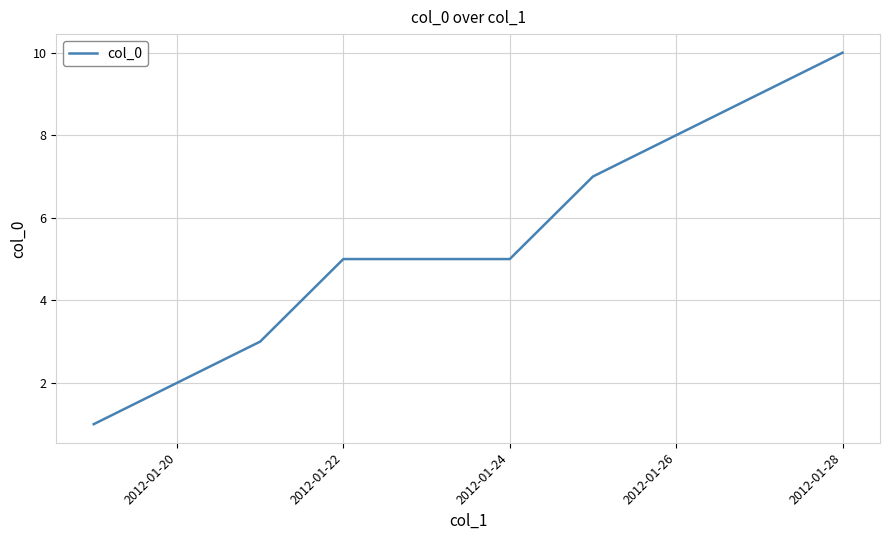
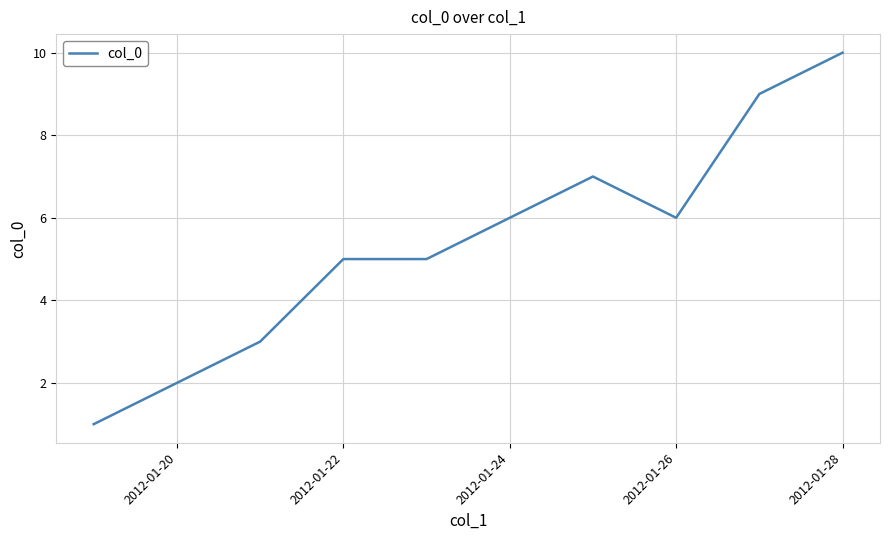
2012-01-24: 5 -> 6
2012-01-26: 8 -> 6
